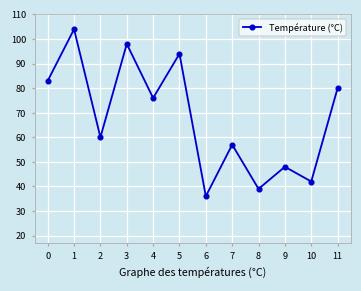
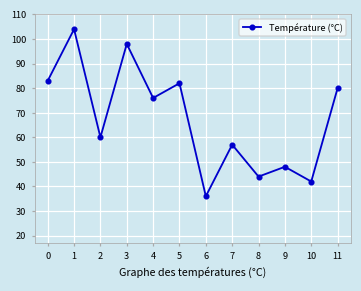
5: 94 -> 82
8: 39 -> 44
